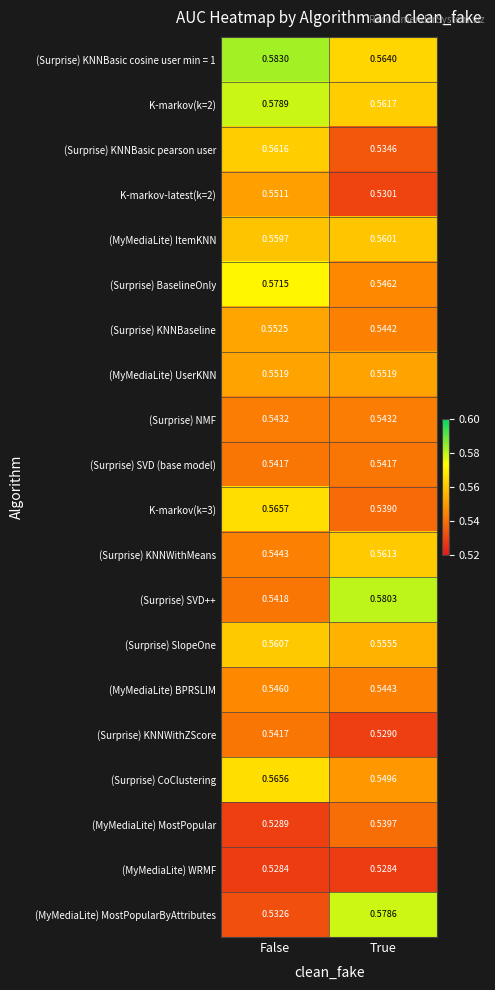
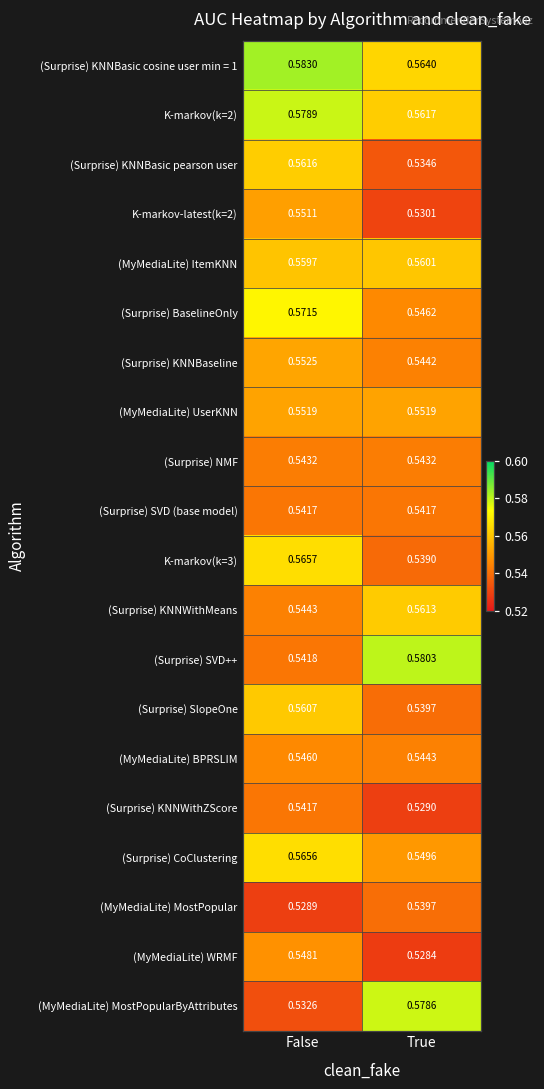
(Surprise) SlopeOne, True: 0.5555 -> 0.5397
(MyMediaLite) WRMF, False: 0.5284 -> 0.5481
